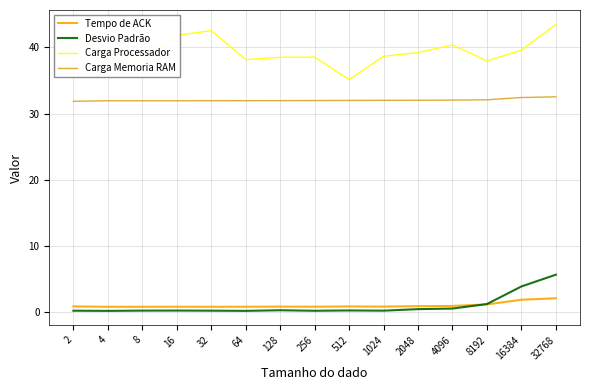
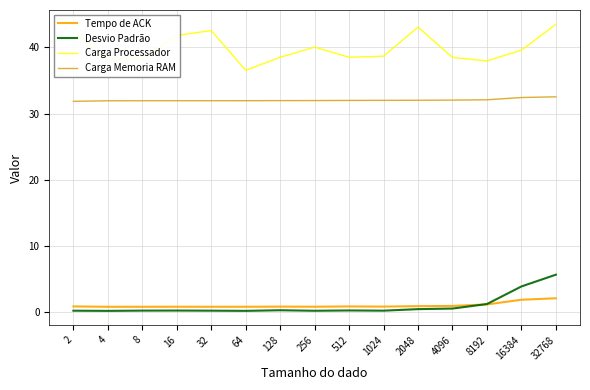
Carga Processador, 64: 38 -> 37
Carga Processador, 256: 39 -> 40
Carga Processador, 512: 35 -> 38
Carga Processador, 2048: 39 -> 43
Carga Processador, 4096: 40 -> 38
